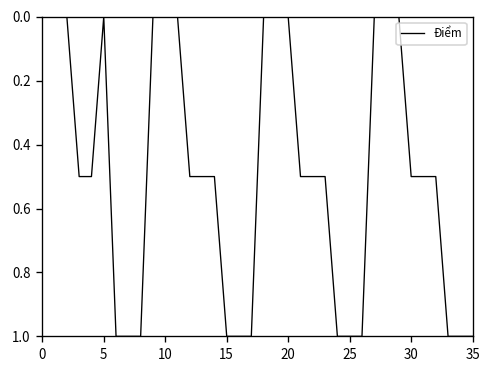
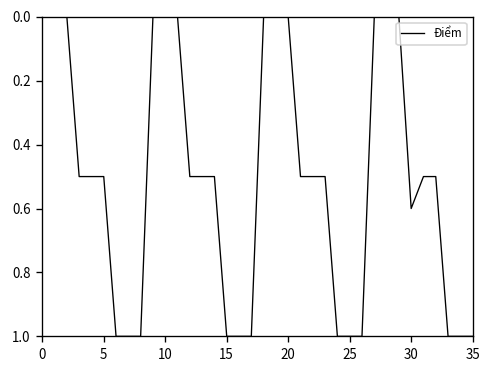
5: 0.00 -> 0.50
30: 0.50 -> 0.60
